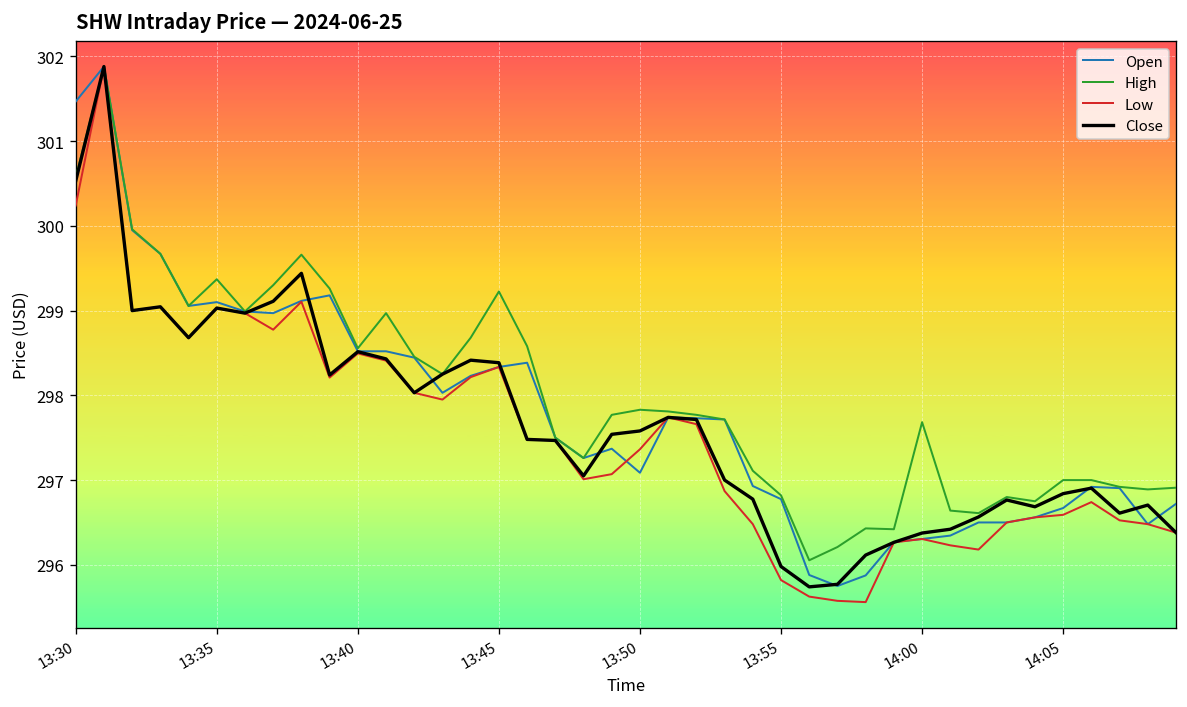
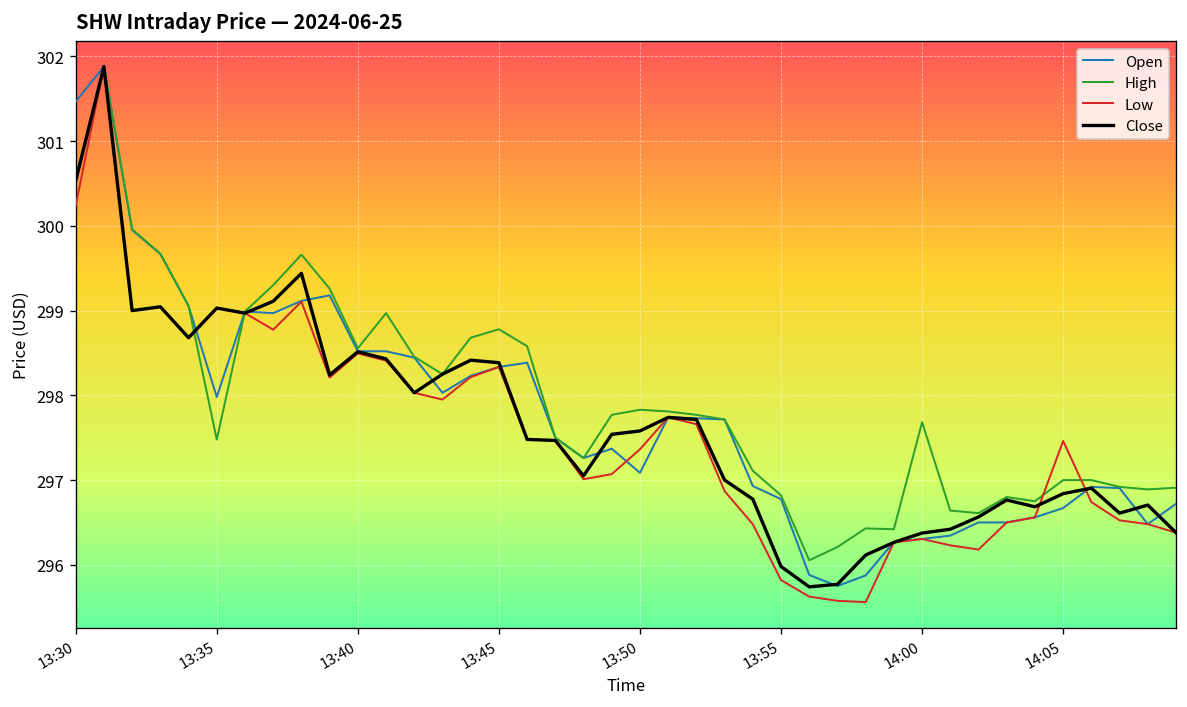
Open, 13:35: 299.1 -> 298.0
High, 13:35: 299.4 -> 297.5
High, 13:45: 299.2 -> 298.8
Low, 14:05: 296.6 -> 297.5
